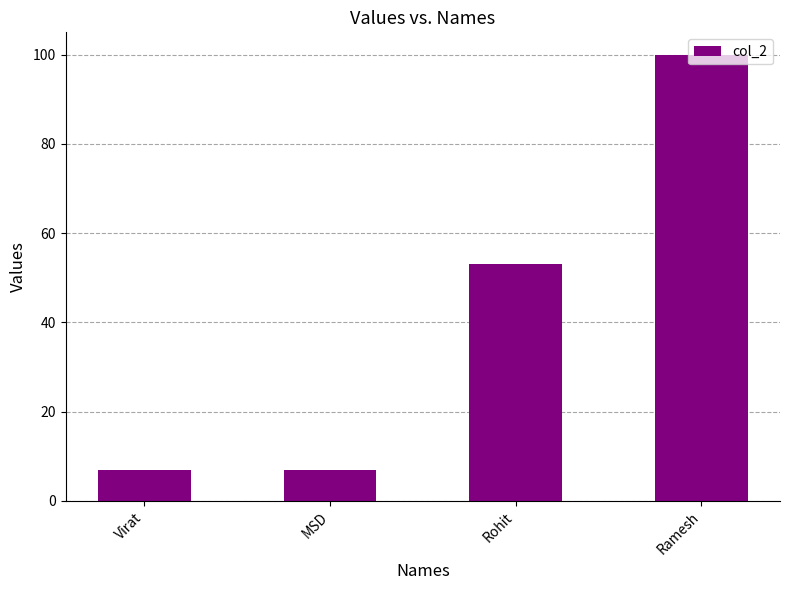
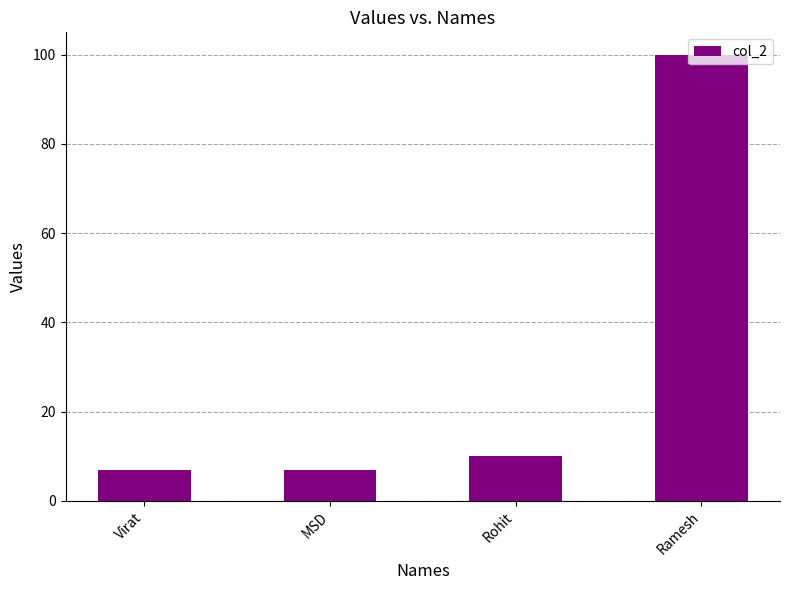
Rohit: 53 -> 10
